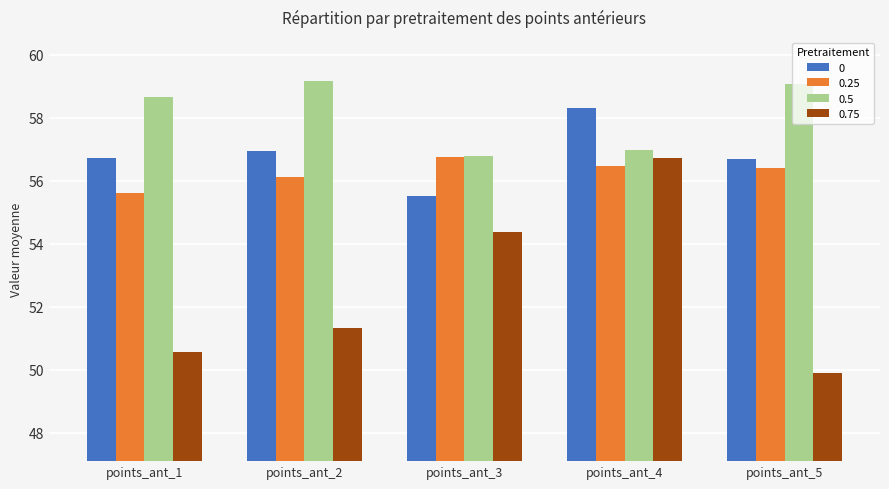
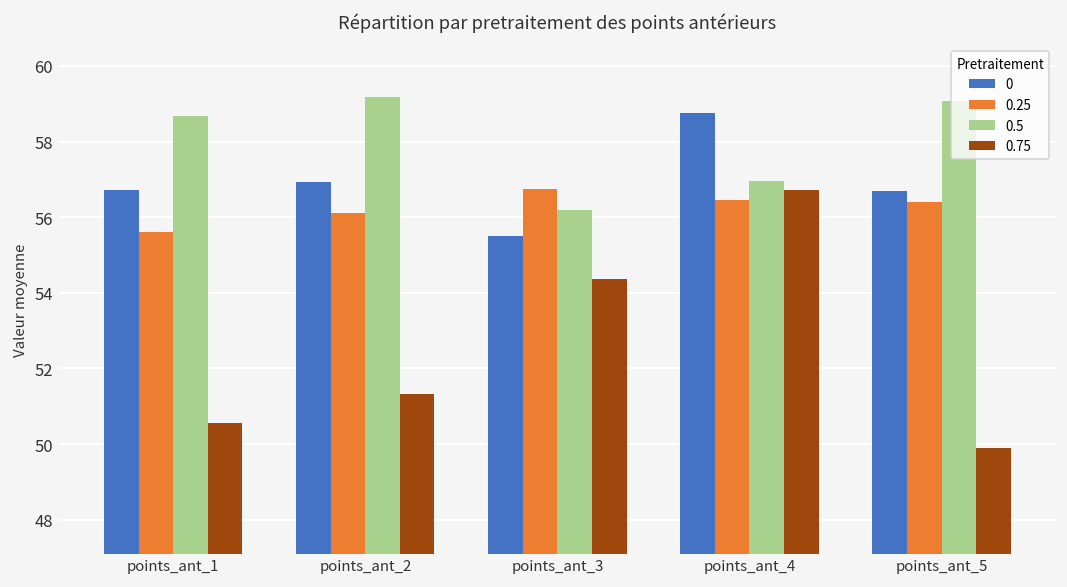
0.5, points_ant_3: 56.8 -> 56.2
0, points_ant_4: 58.3 -> 58.8
